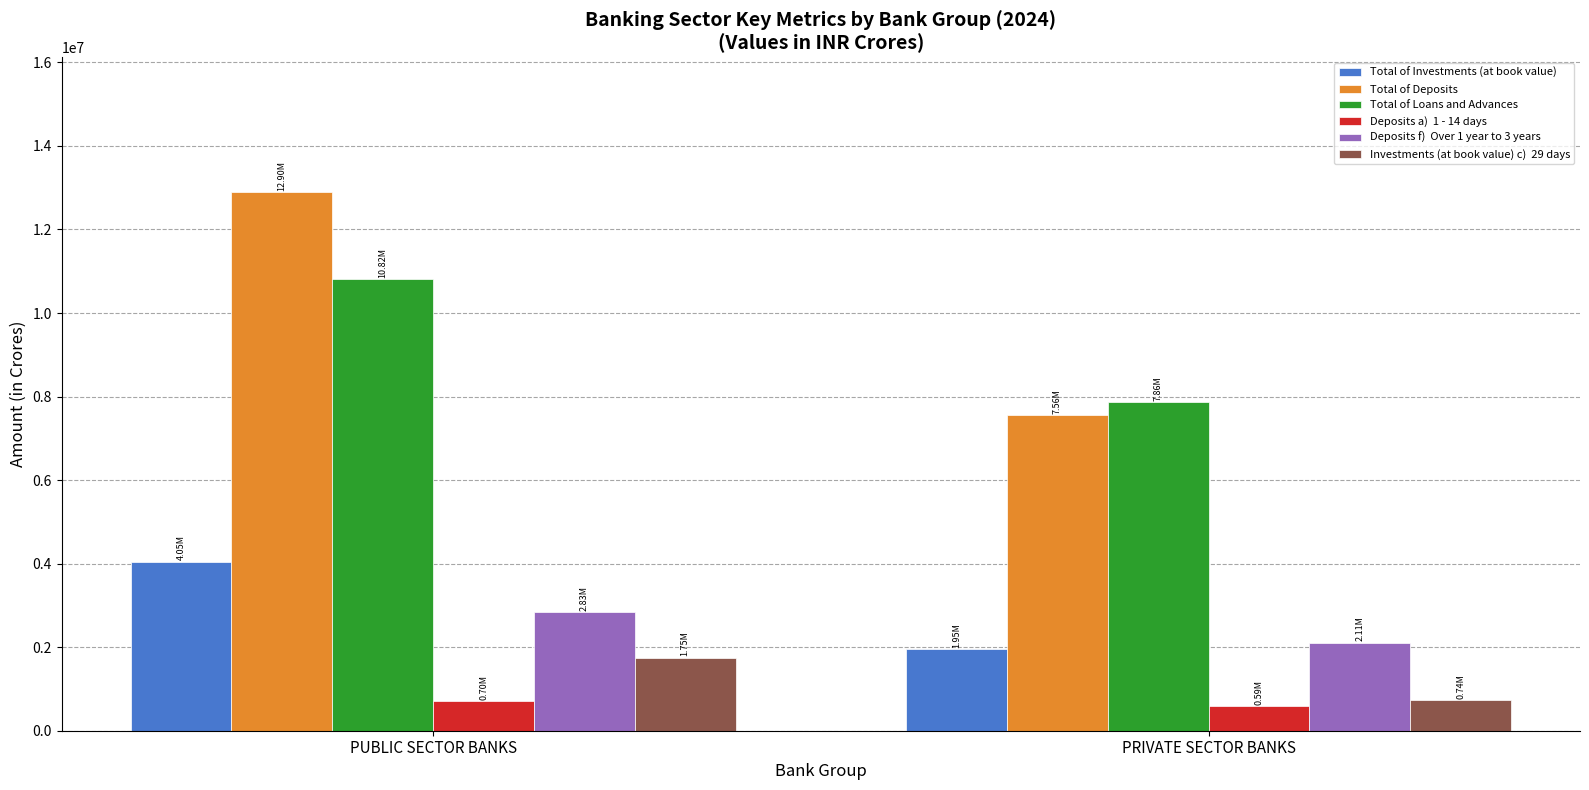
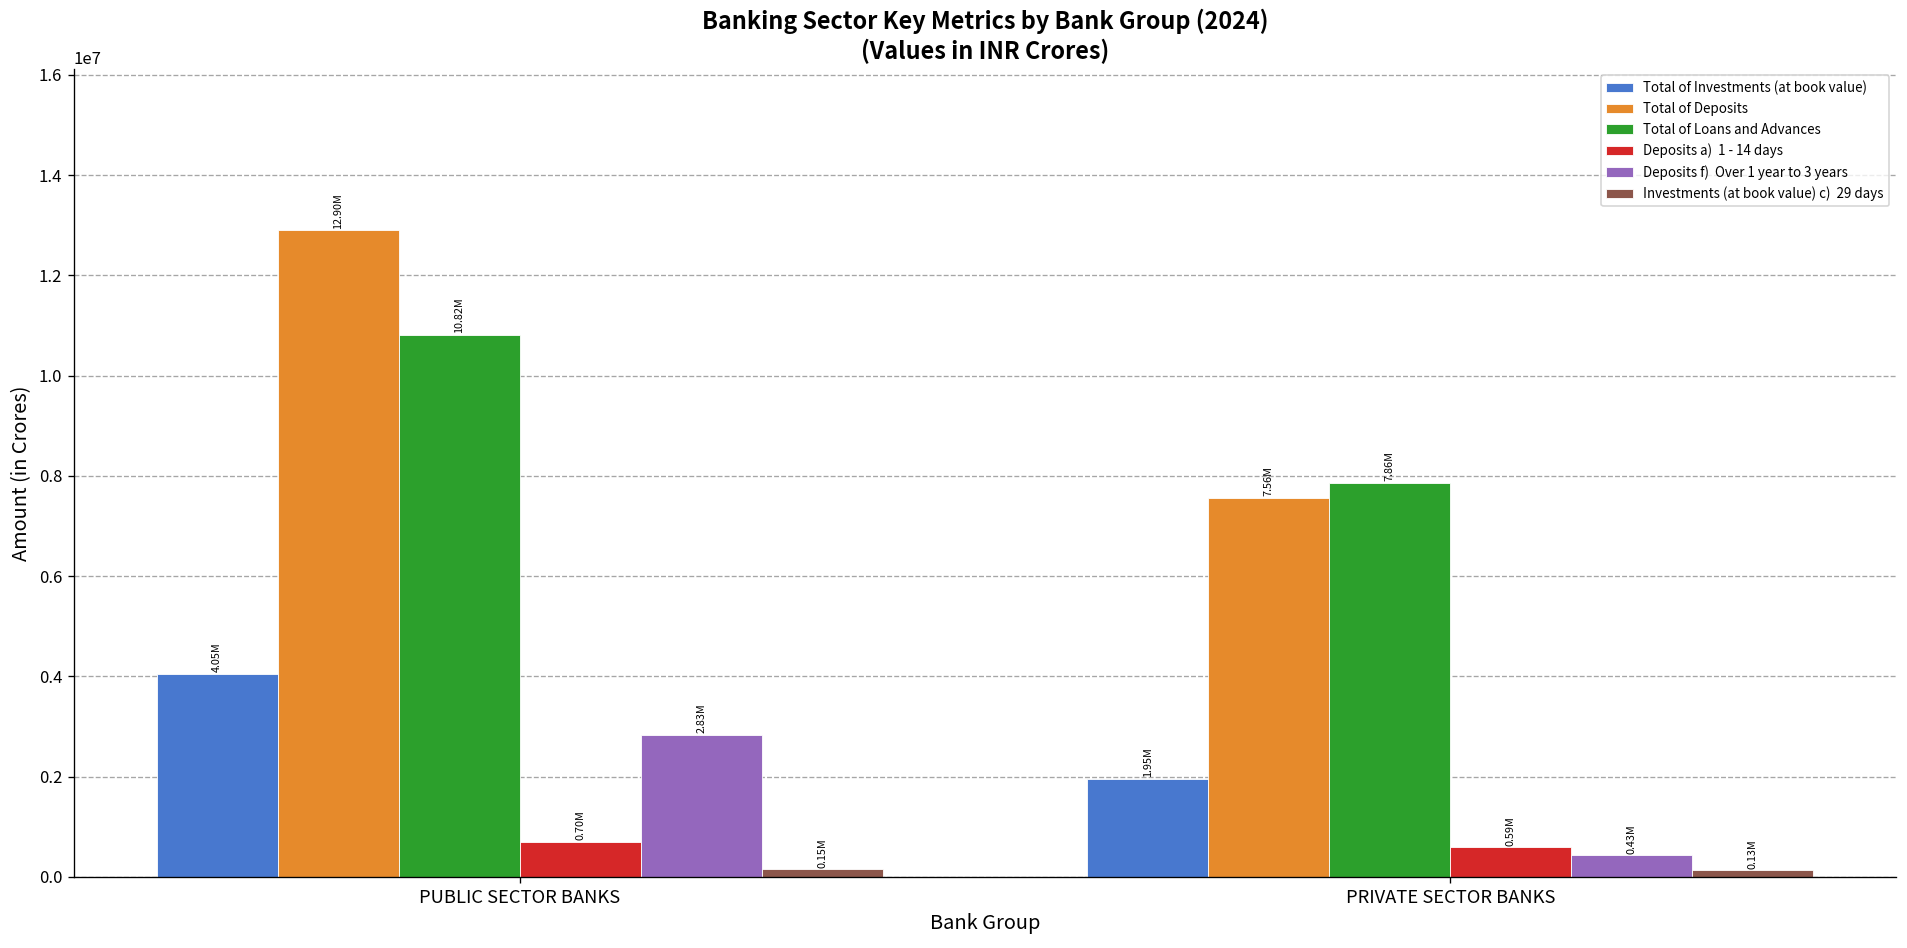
Investments (at book value) c) 29 days, PUBLIC SECTOR BANKS: 1.75M -> 0.15M
Deposits f) Over 1 year to 3 years, PRIVATE SECTOR BANKS: 2.11M -> 0.43M
Investments (at book value) c) 29 days, PRIVATE SECTOR BANKS: 0.74M -> 0.13M
